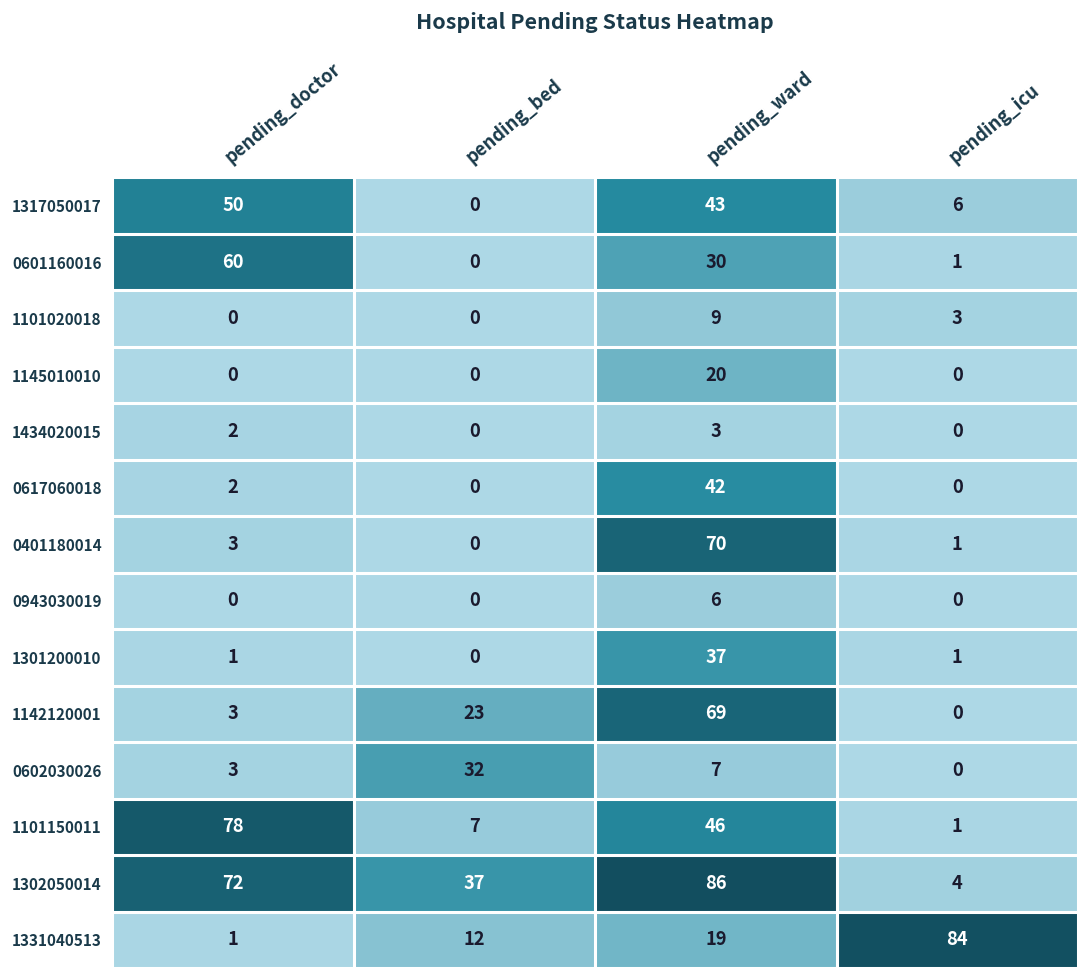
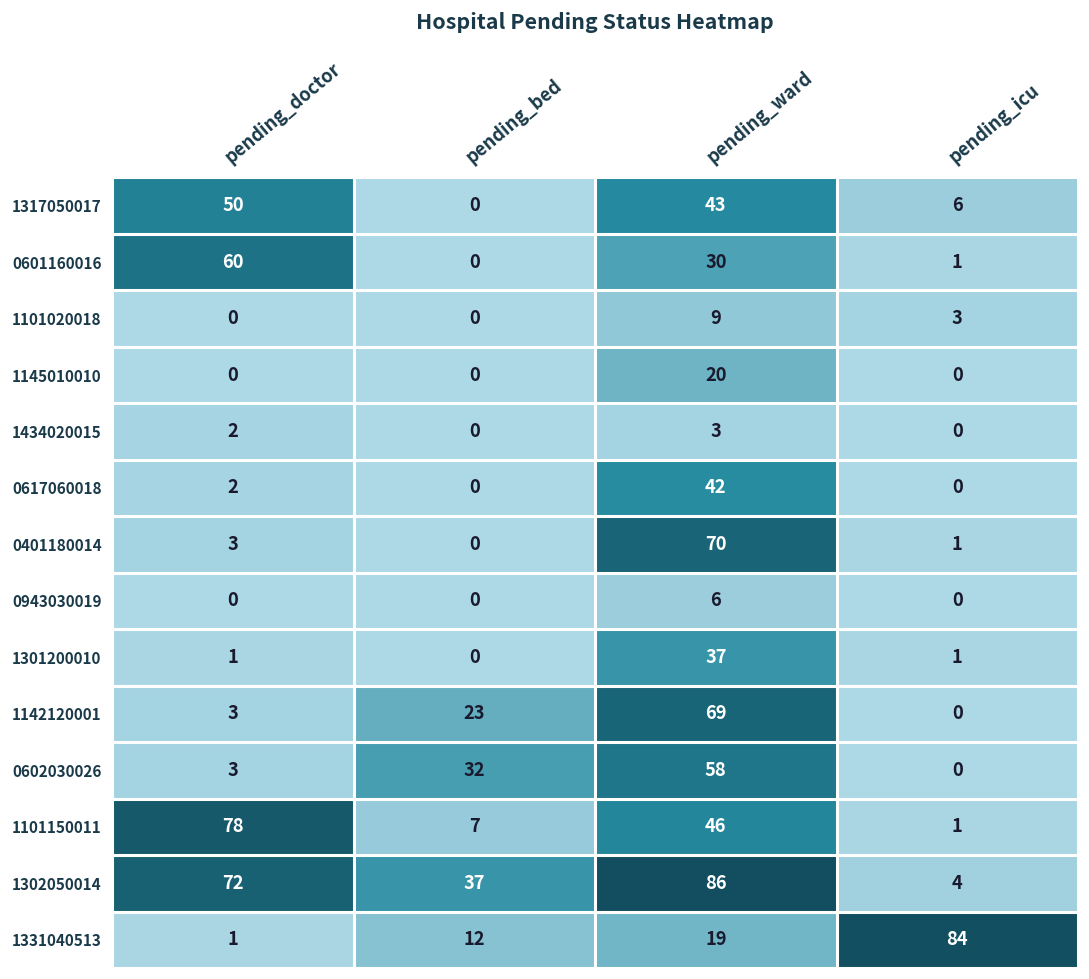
0602030026, pending_ward: 7 -> 58
